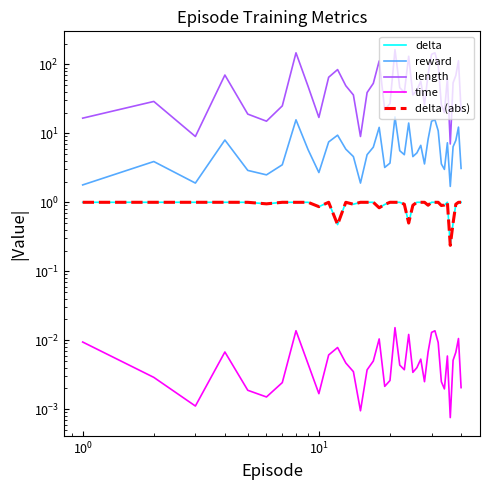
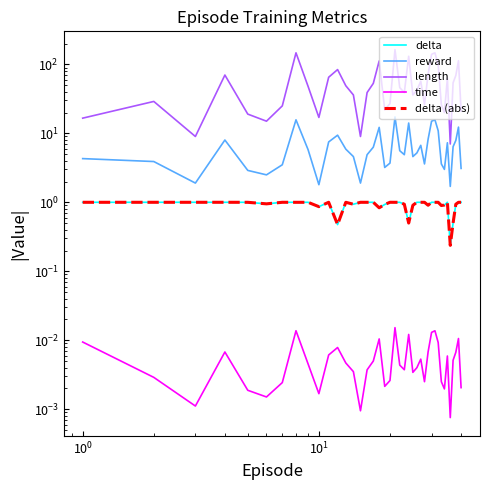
reward, 10^0: 1.8 -> 4
reward, 10^1: 2.7 -> 1.8
